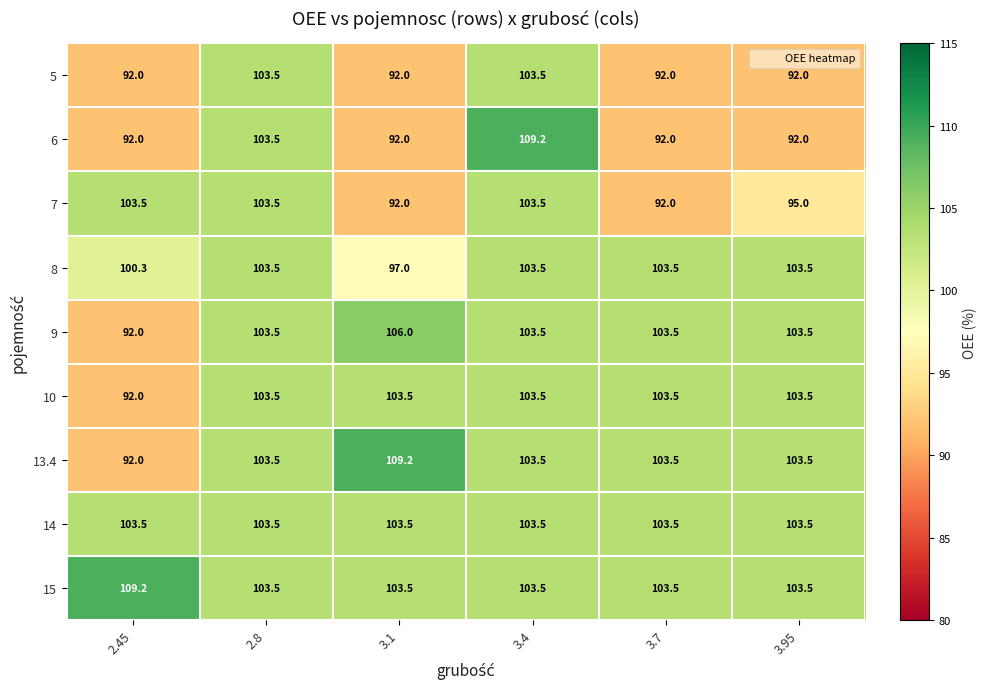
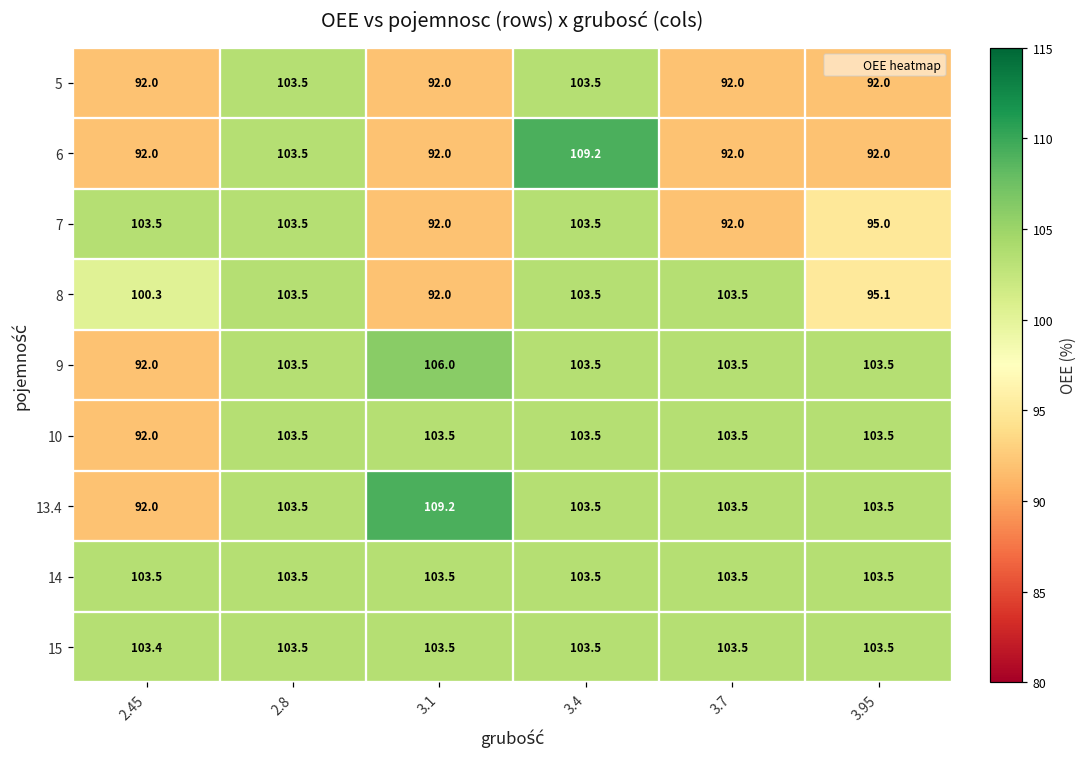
8, 3.1: 97.0 -> 92.0
8, 3.95: 103.5 -> 95.1
15, 2.45: 109.2 -> 103.4
